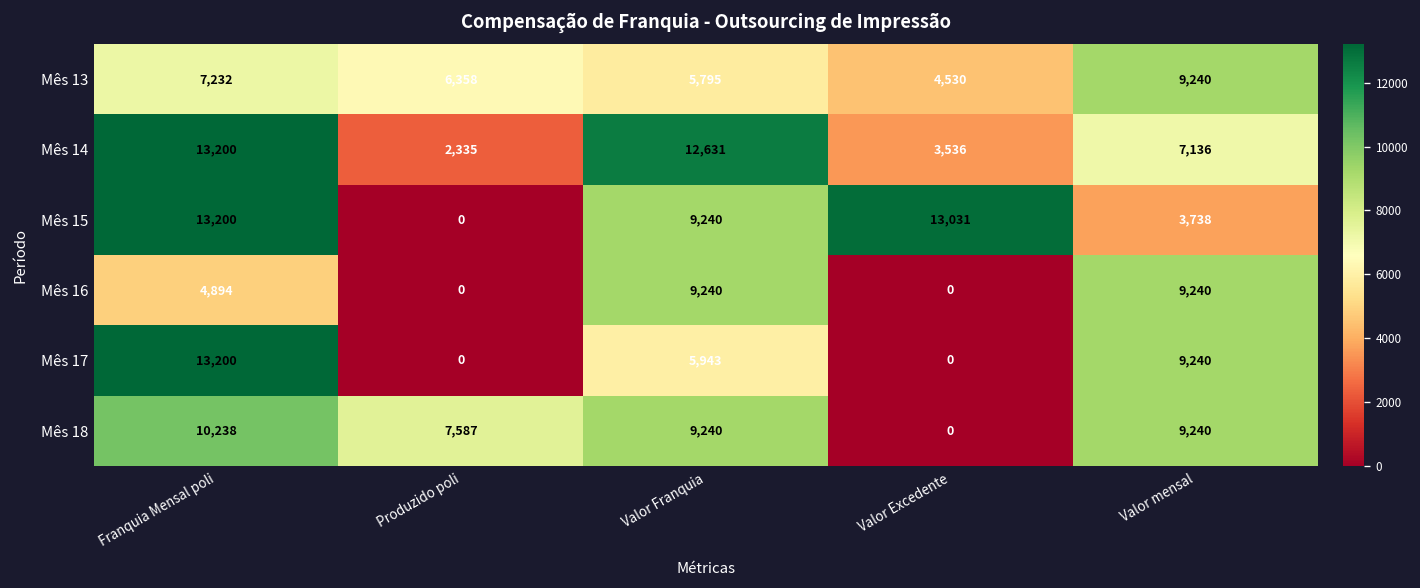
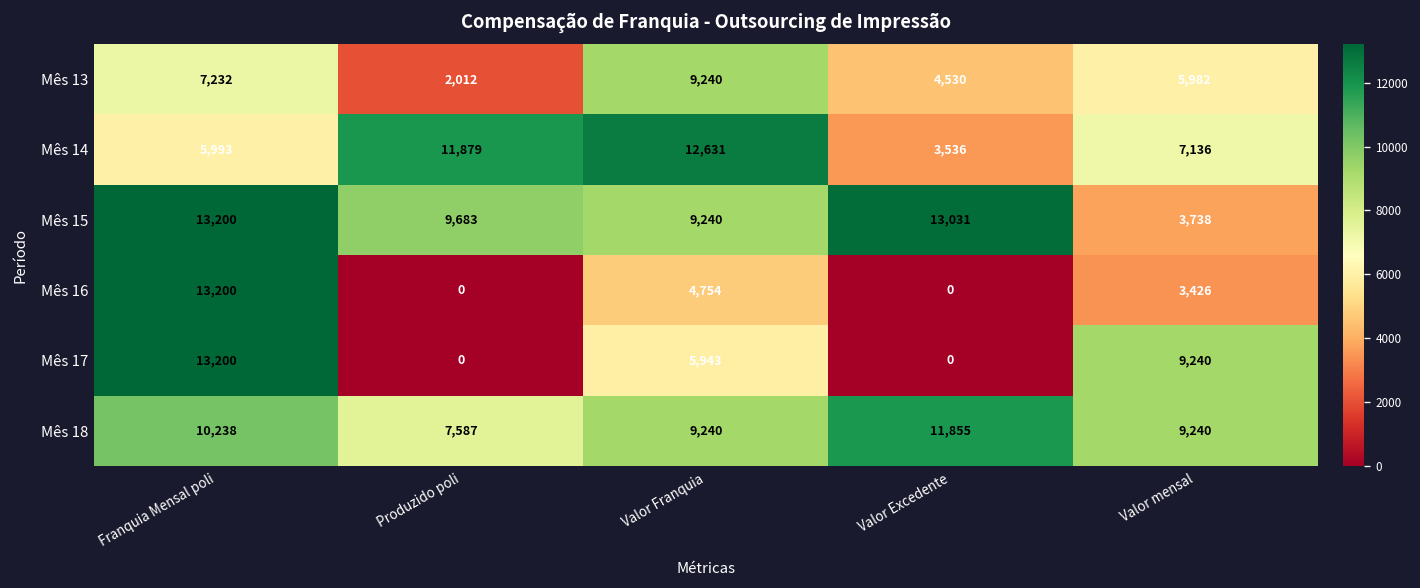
Mês 13, Produzido poli: 6,358 -> 2,012
Mês 13, Valor Franquia: 5,795 -> 9,240
Mês 13, Valor mensal: 9,240 -> 5,982
Mês 14, Franquia Mensal poli: 13,200 -> 5,993
Mês 14, Produzido poli: 2,335 -> 11,879
Mês 15, Produzido poli: 0 -> 9,683
Mês 16, Franquia Mensal poli: 4,894 -> 13,200
Mês 16, Valor Franquia: 9,240 -> 4,754
Mês 16, Valor mensal: 9,240 -> 3,426
Mês 18, Valor Excedente: 0 -> 11,855
